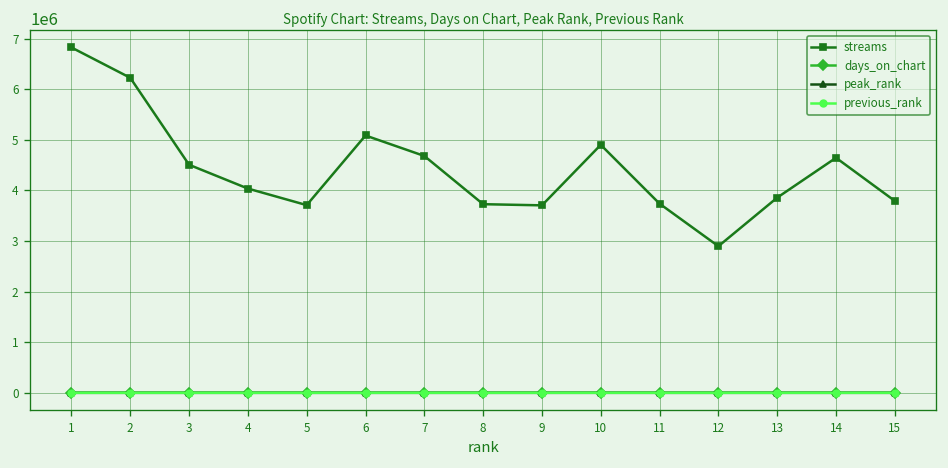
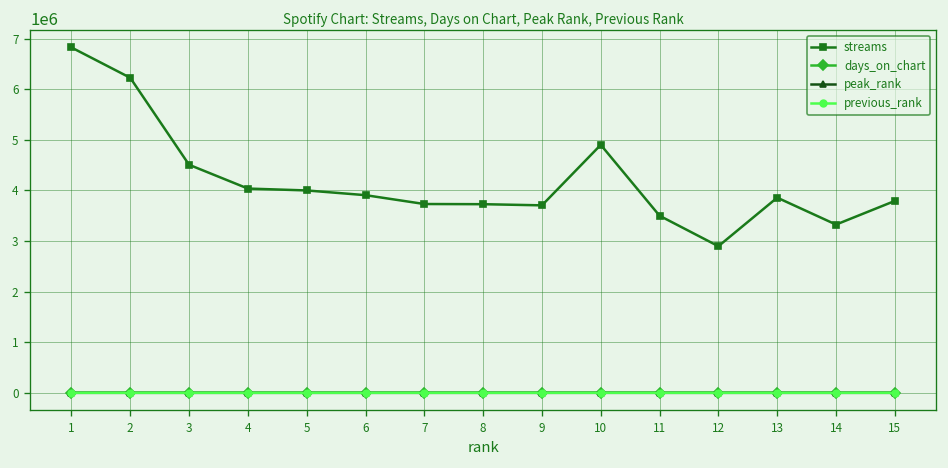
streams, 5: 3700000 -> 4000000
streams, 6: 5100000 -> 3900000
streams, 7: 4700000 -> 3700000
streams, 11: 3700000 -> 3500000
streams, 14: 4600000 -> 3300000
